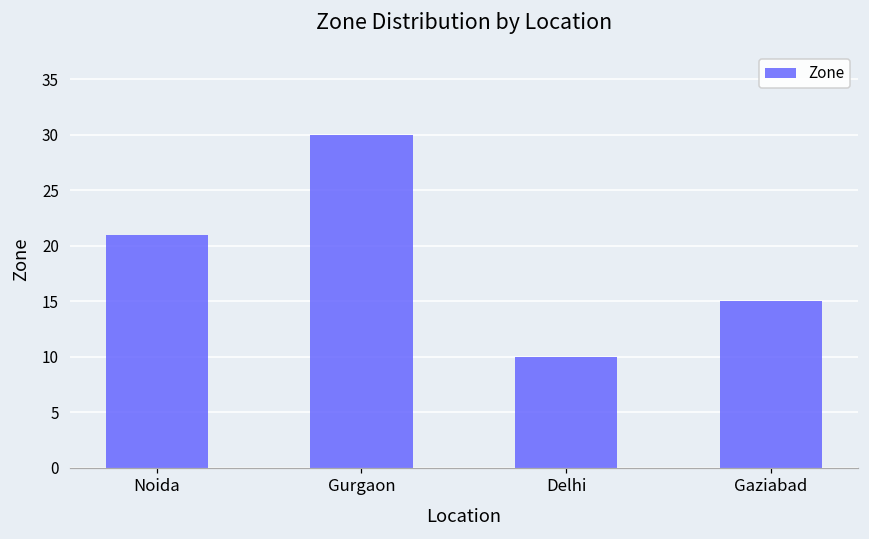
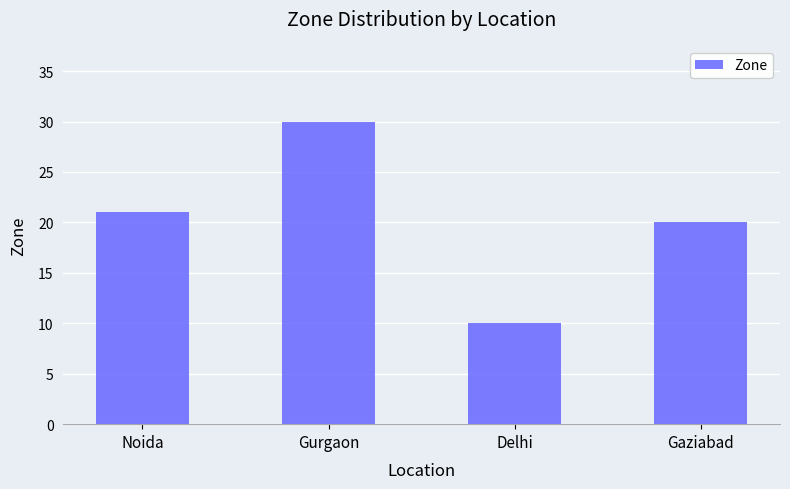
Gaziabad: 15 -> 20
